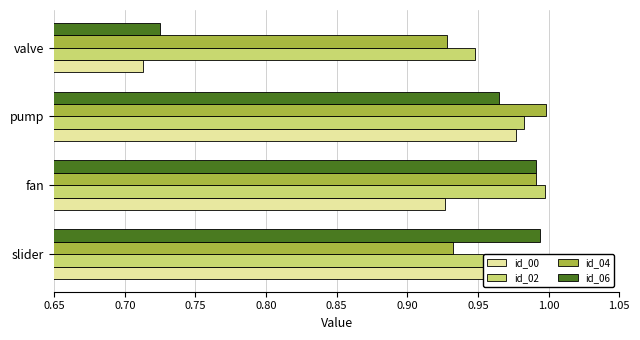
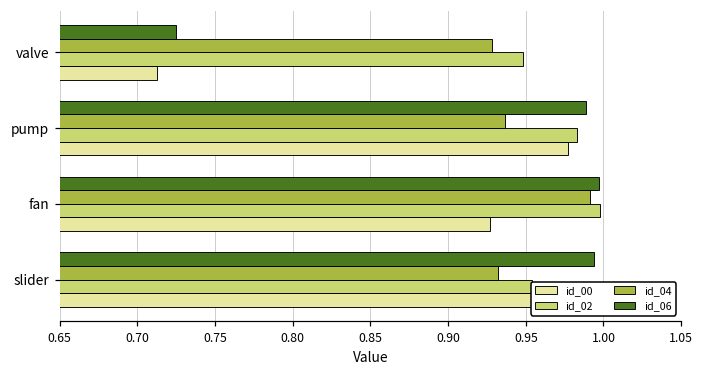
id_06, pump: 0.965 -> 0.988
id_04, pump: 0.998 -> 0.937
id_06, fan: 0.991 -> 0.997
